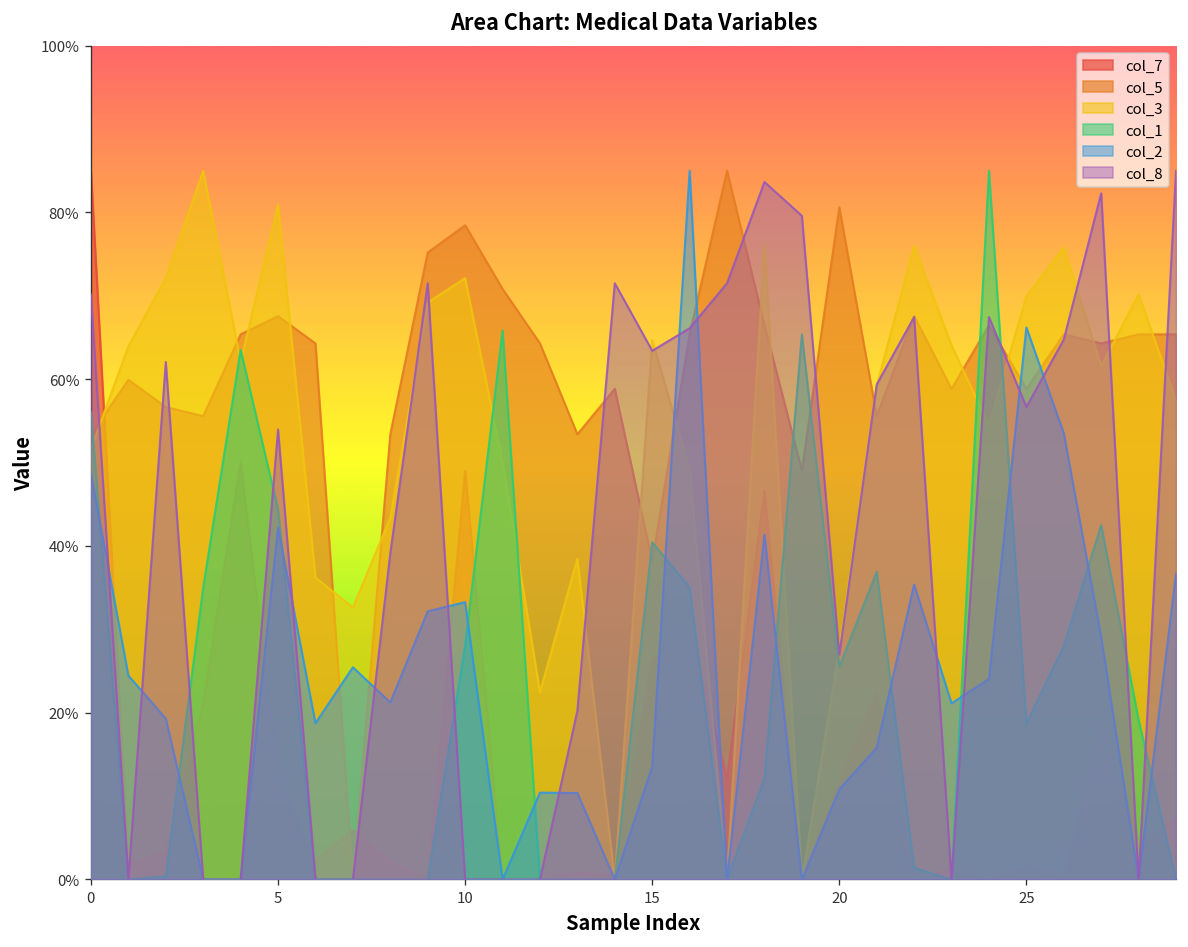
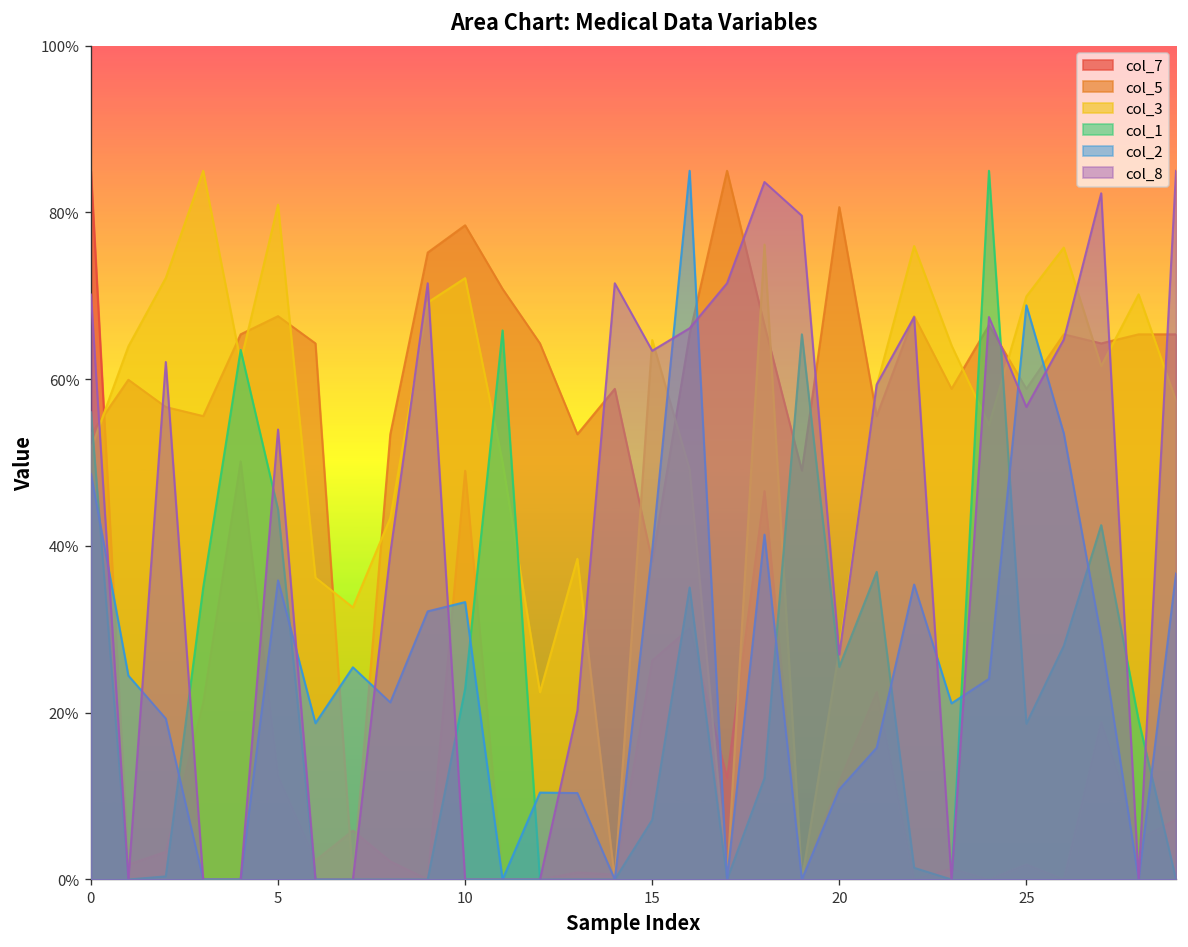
col_2, 5: 42% -> 36%
col_1, 10: 28% -> 23%
col_1, 15: 40% -> 7%
col_2, 15: 14% -> 39%
col_2, 25: 66% -> 69%
